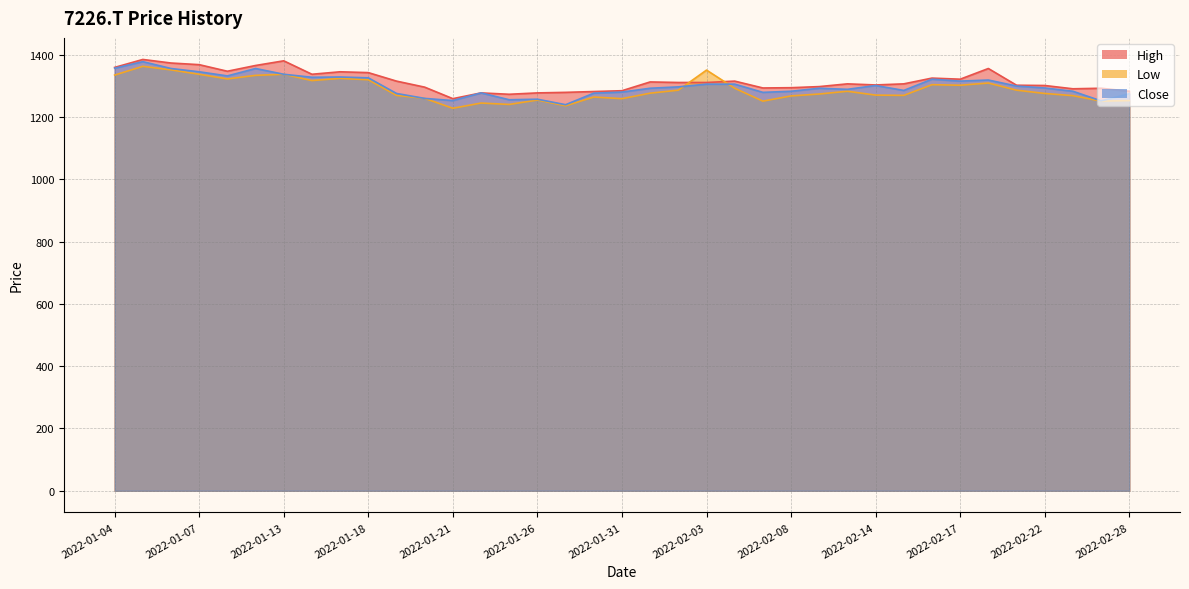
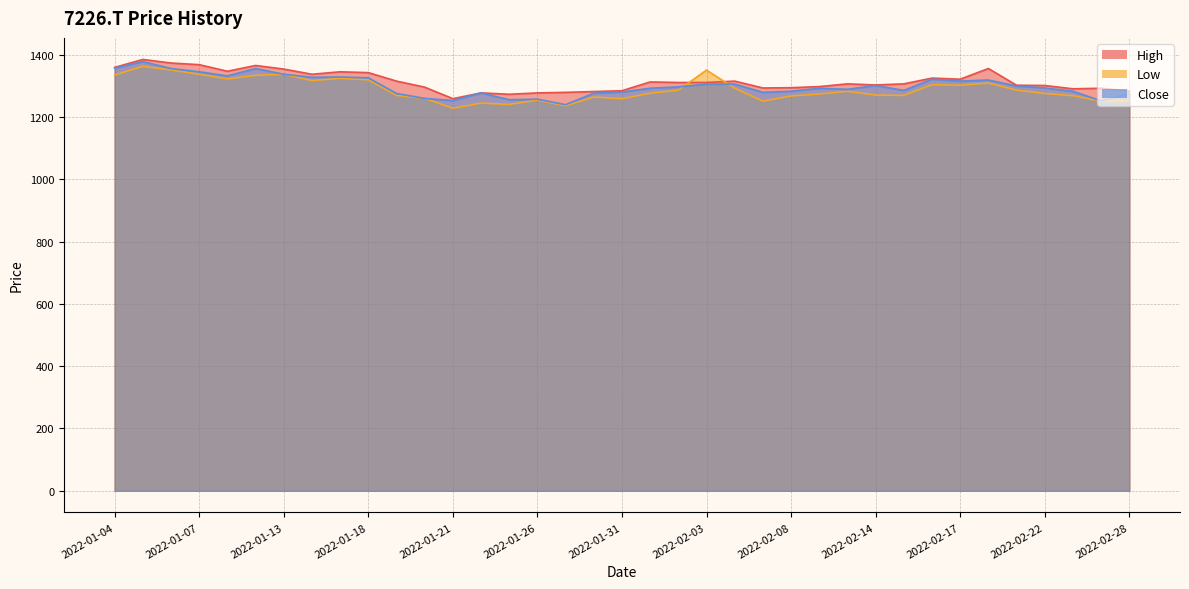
High, 2022-01-13: 1380 -> 1350
